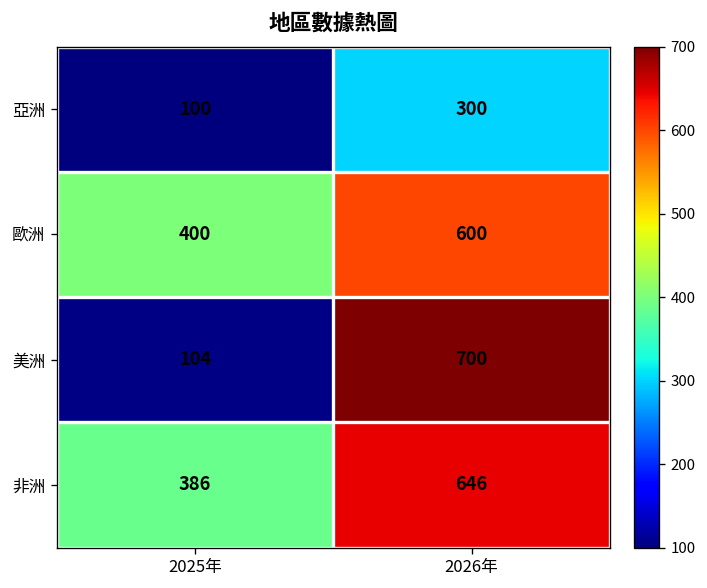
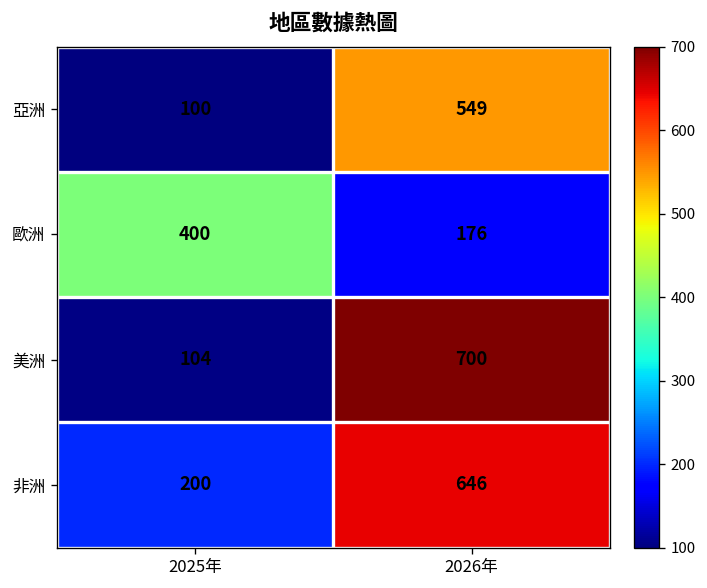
亞洲, 2026年: 300 -> 549
歐洲, 2026年: 600 -> 176
非洲, 2025年: 386 -> 200
